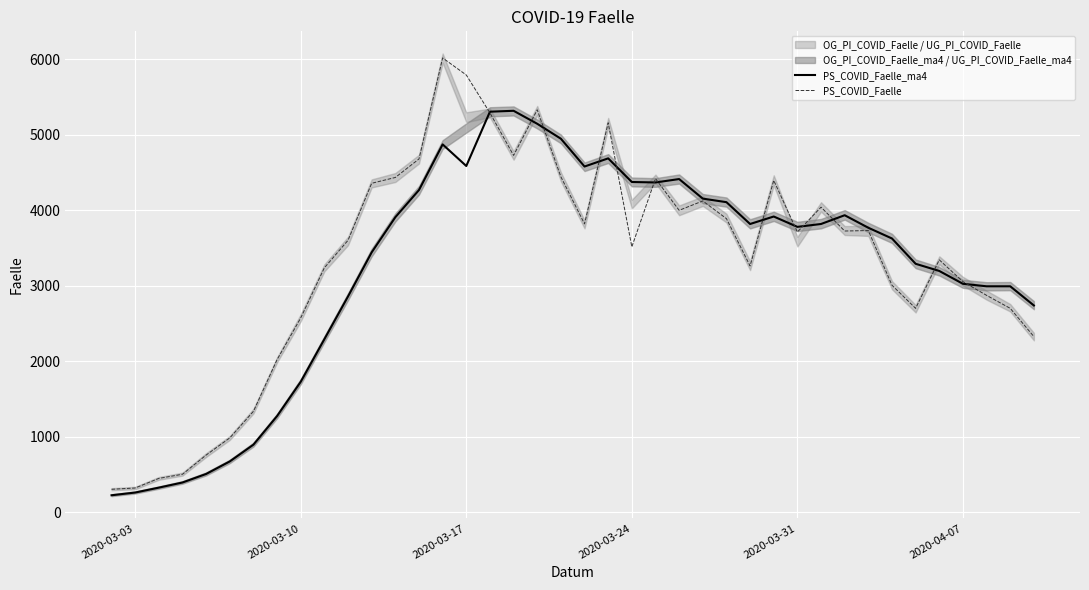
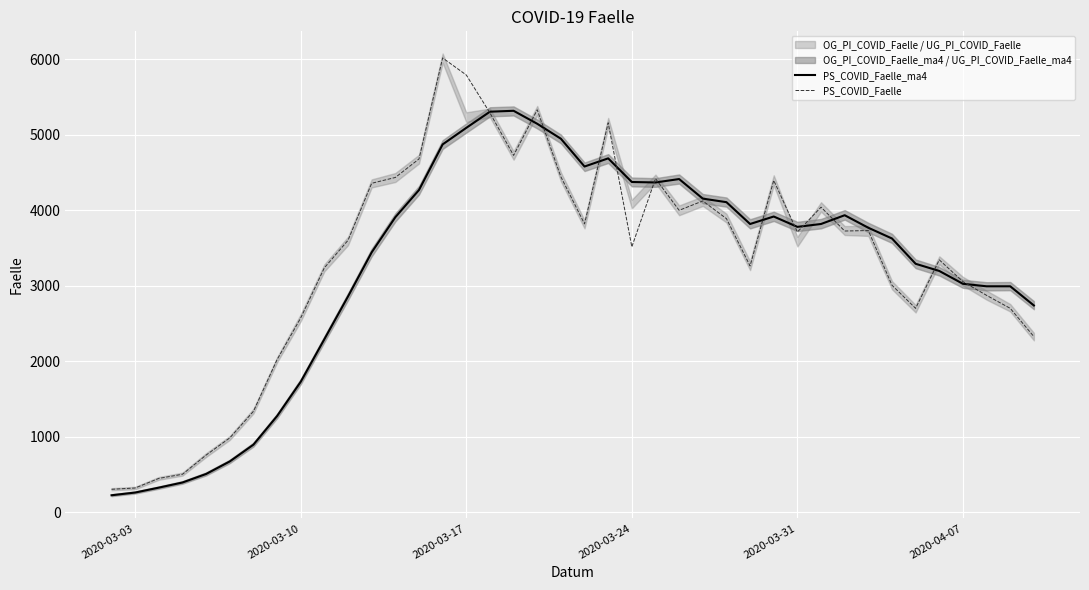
PS_COVID_Faelle_ma4, 2020-03-17: 4600 -> 5100
